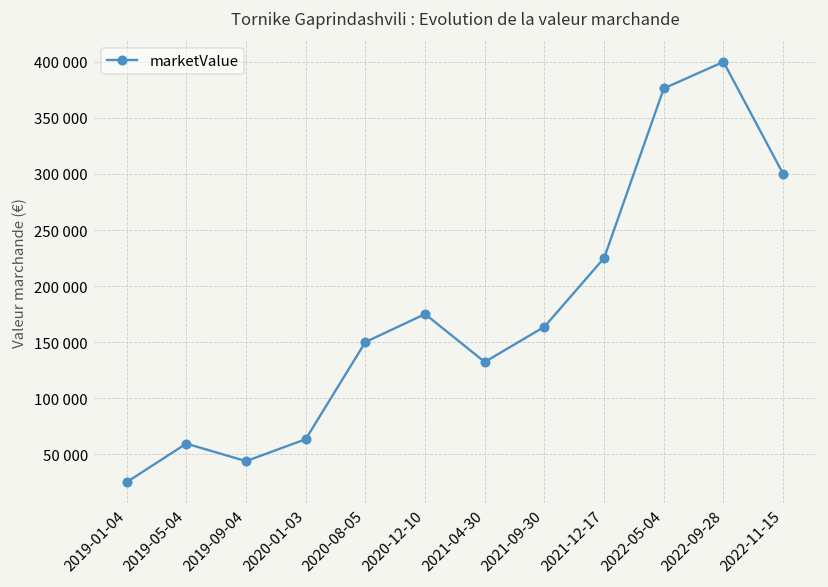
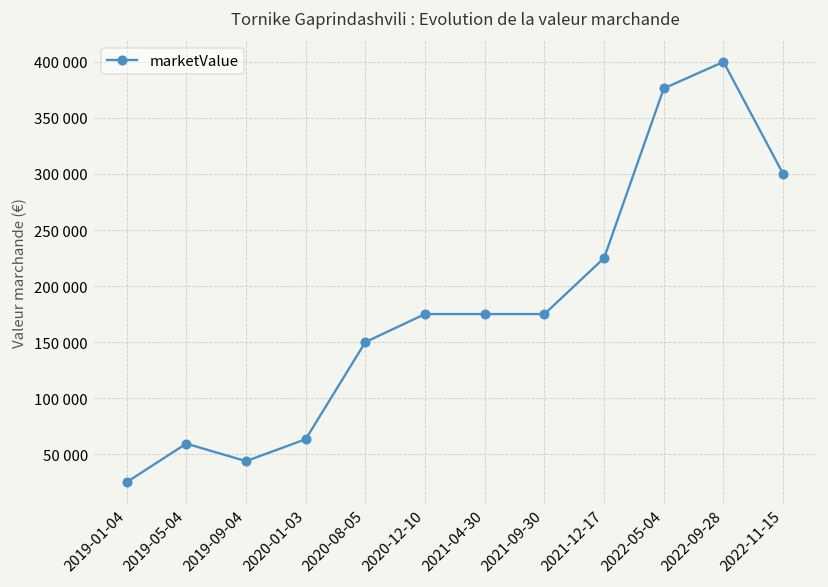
2021-04-30: 130000 -> 180000
2021-09-30: 160000 -> 180000
